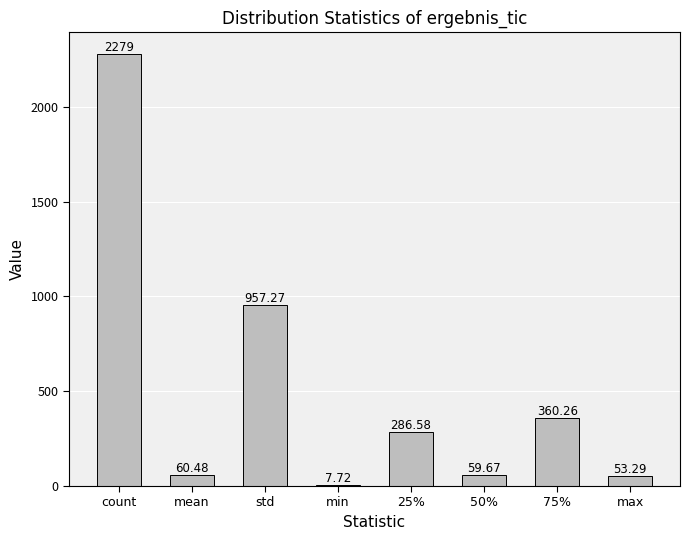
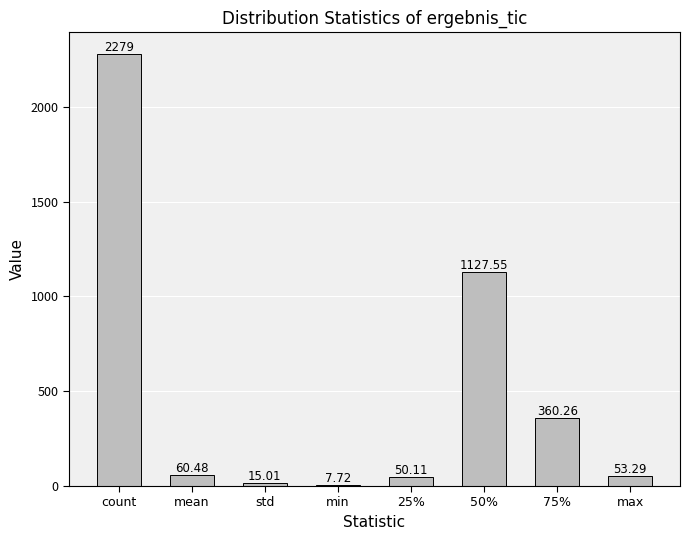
std: 957.27 -> 15.01
25%: 286.58 -> 50.11
50%: 59.67 -> 1127.55
